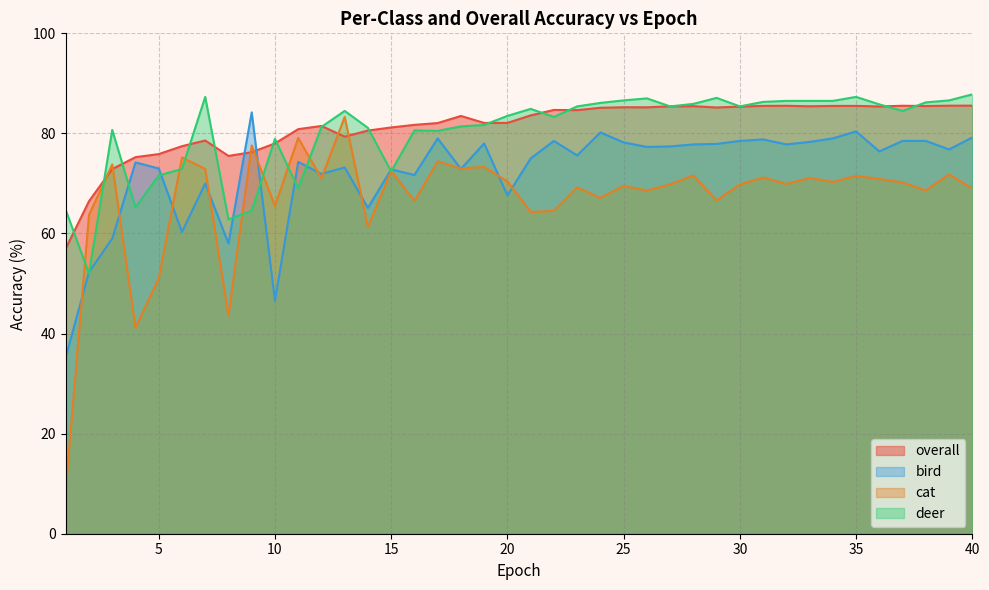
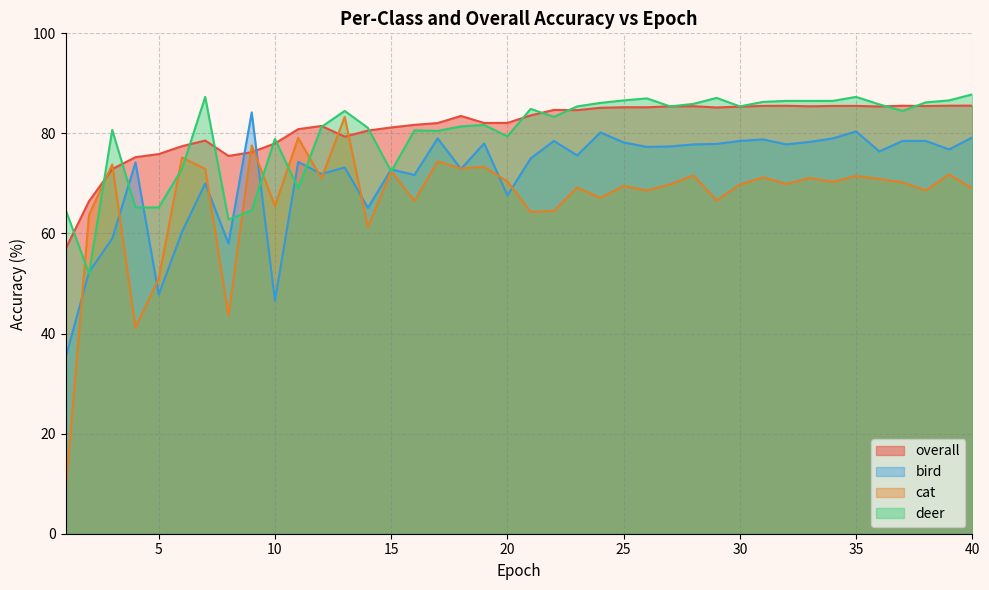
bird, 5: 73 -> 48
deer, 5: 72 -> 65
deer, 20: 84 -> 79
